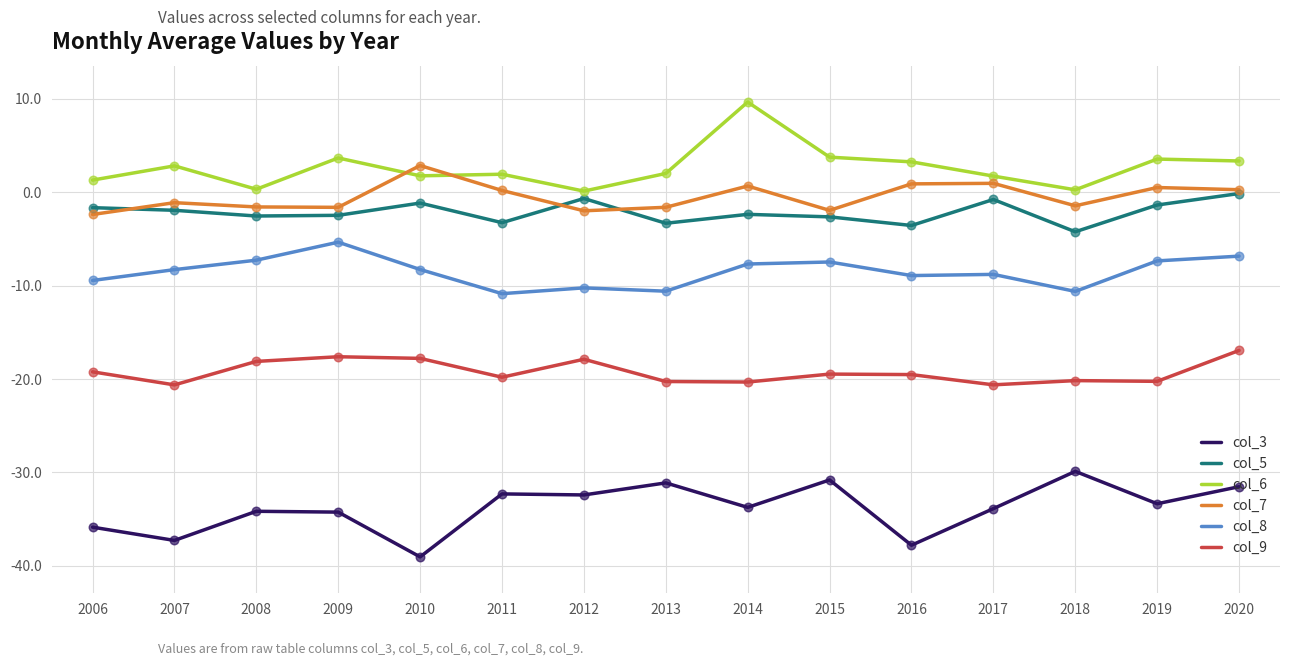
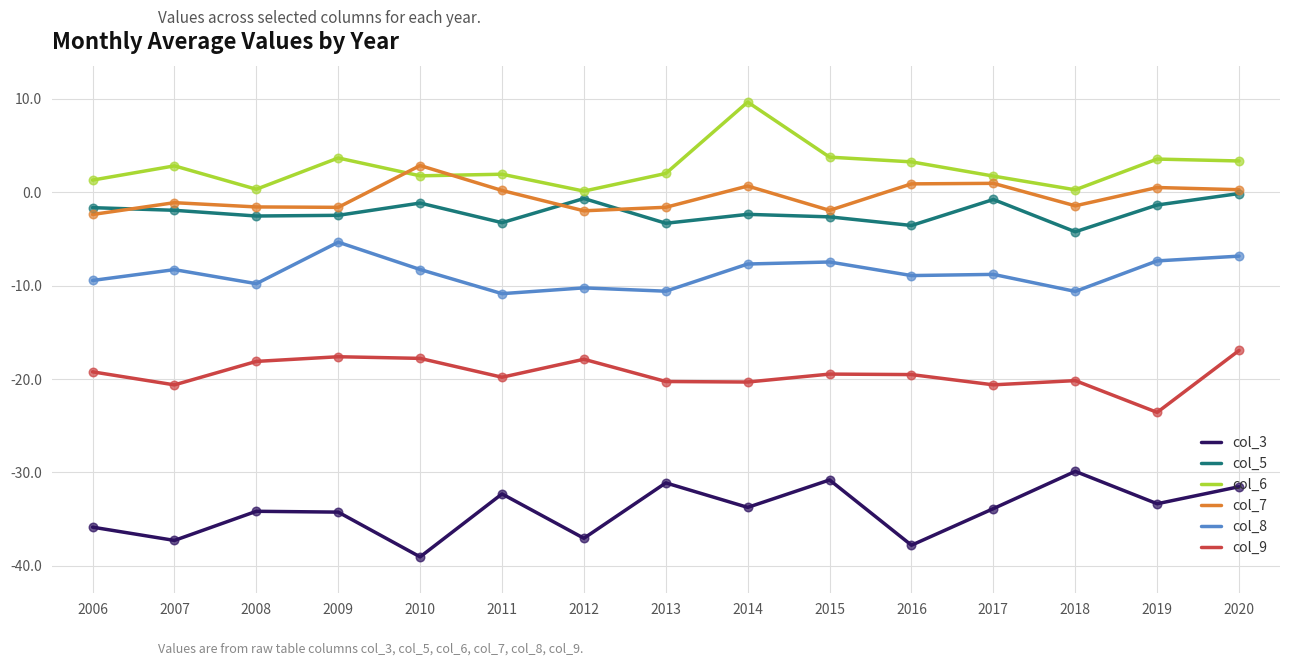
col_8, 2008: -7 -> -10
col_3, 2012: -32 -> -37
col_9, 2019: -20 -> -24
